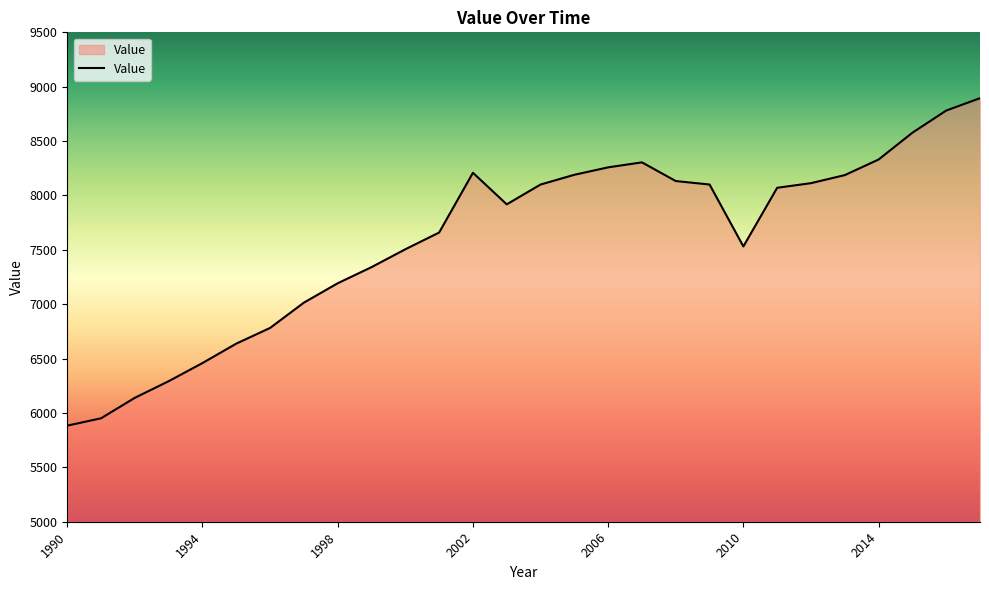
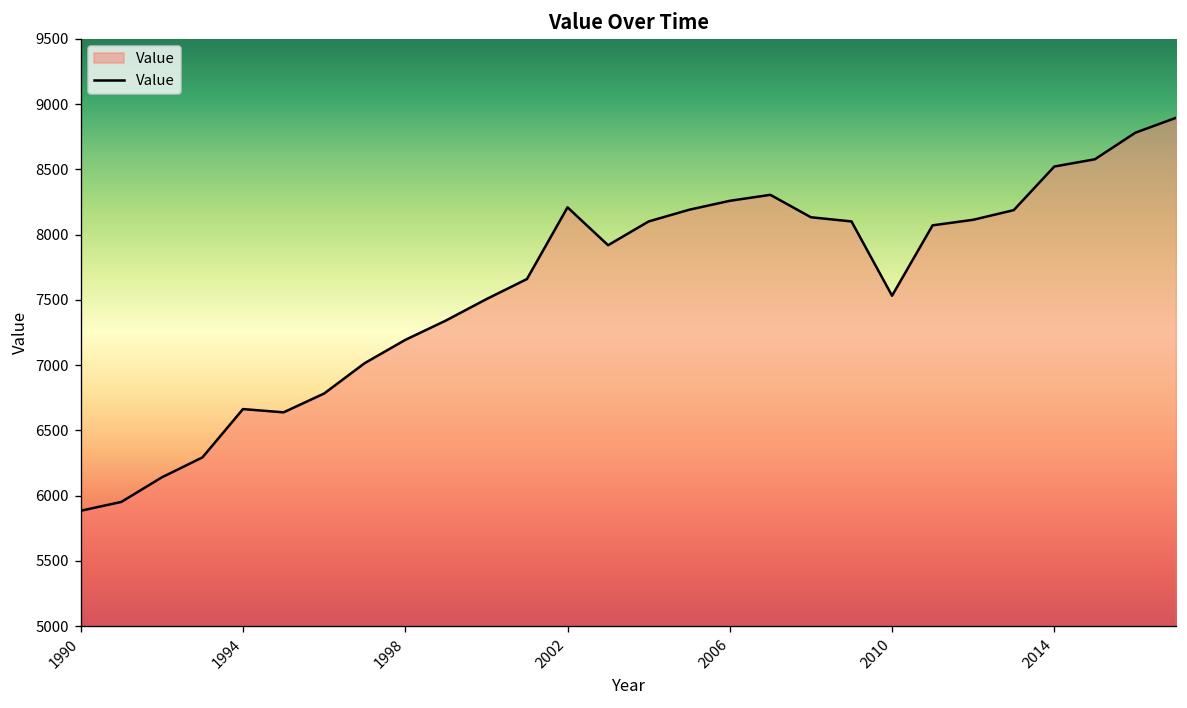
1994: 6460 -> 6660
2014: 8330 -> 8520
